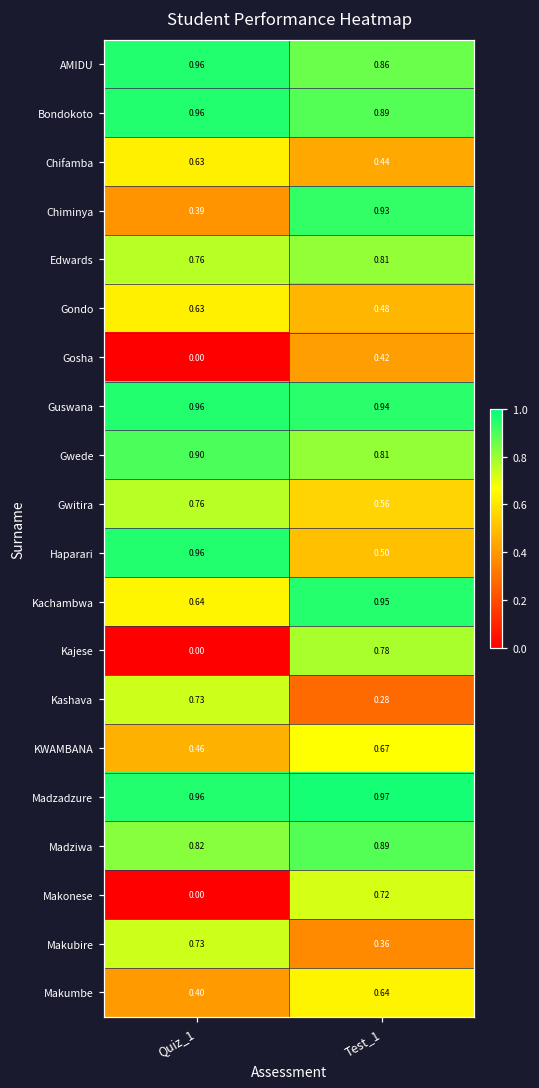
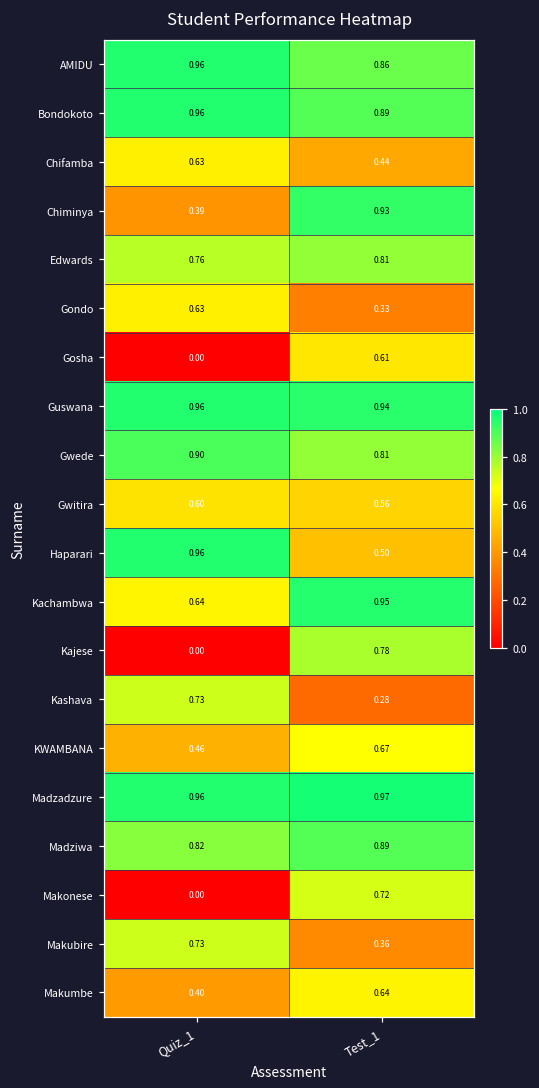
Gondo, Test_1: 0.48 -> 0.33
Gosha, Test_1: 0.42 -> 0.61
Gwitira, Quiz_1: 0.76 -> 0.60
